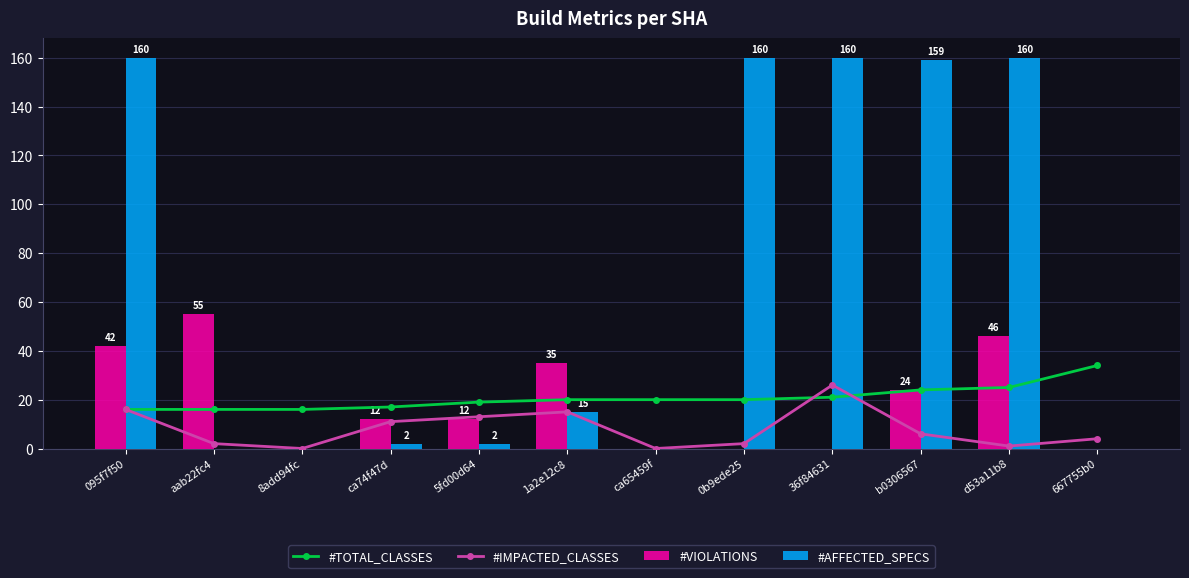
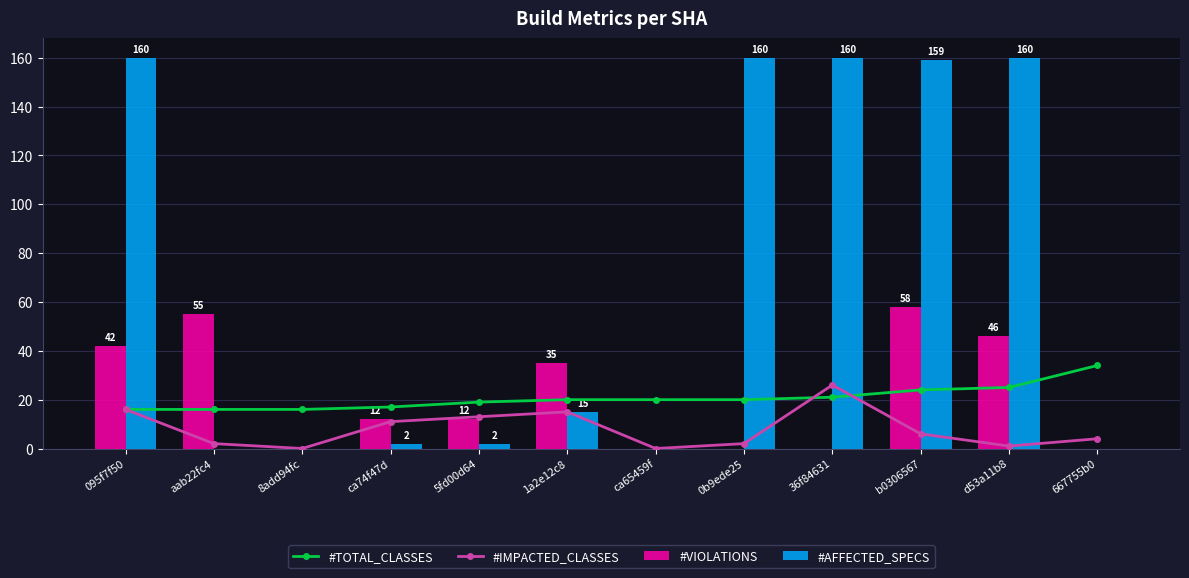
#VIOLATIONS, b0306567: 24 -> 58
